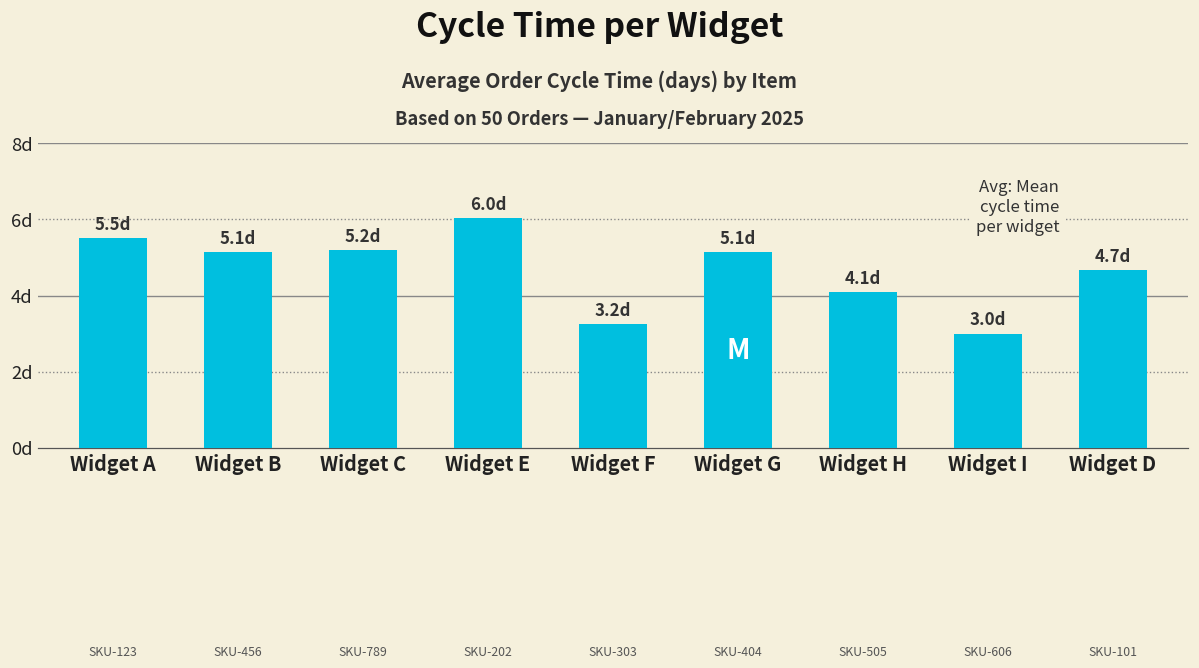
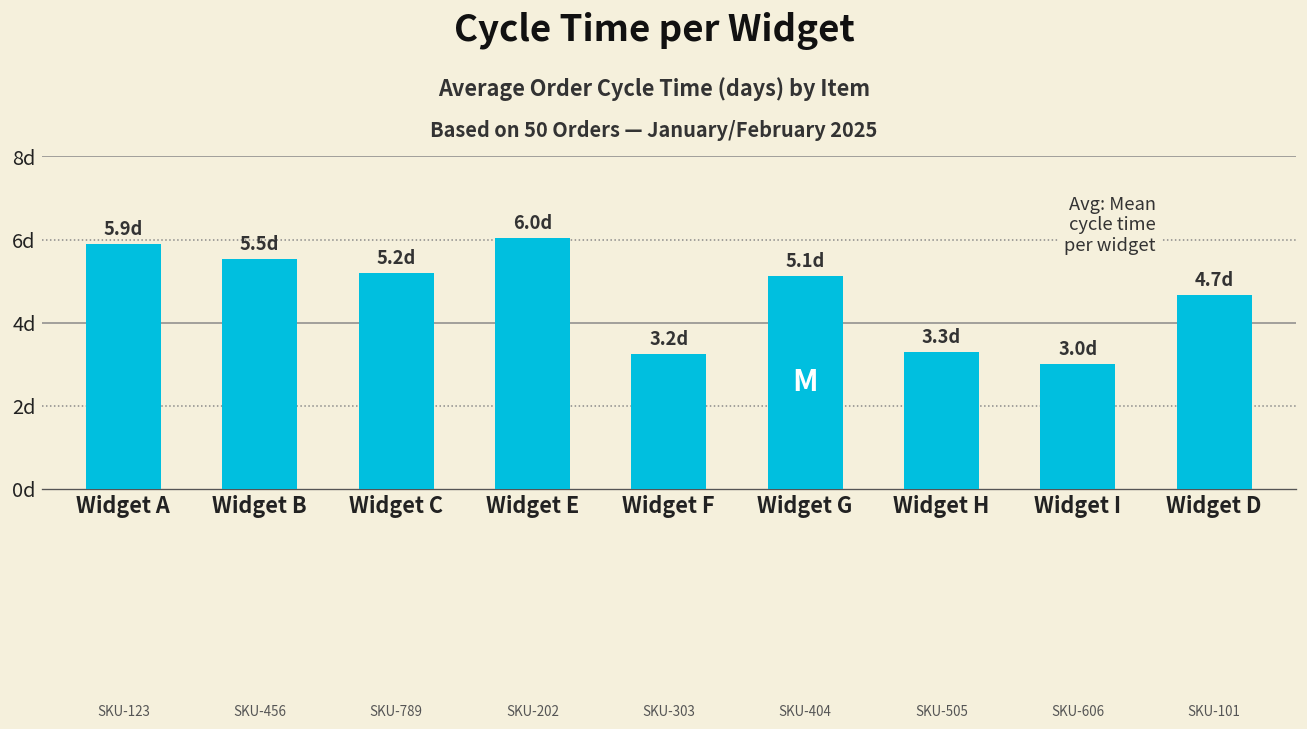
Widget A: 5.5d -> 5.9d
Widget B: 5.1d -> 5.5d
Widget H: 4.1d -> 3.3d
